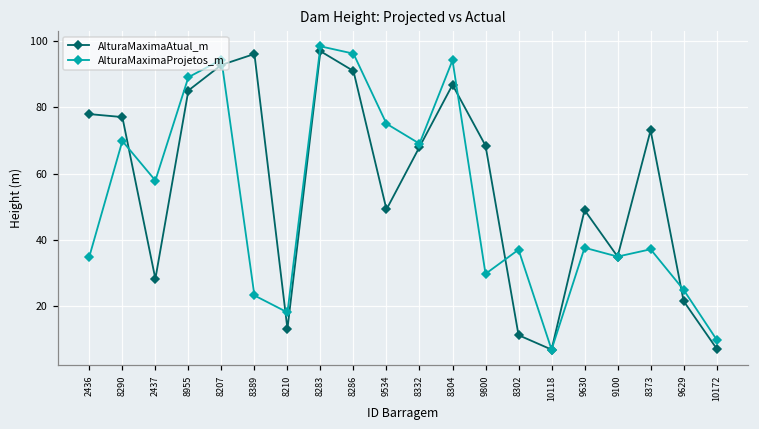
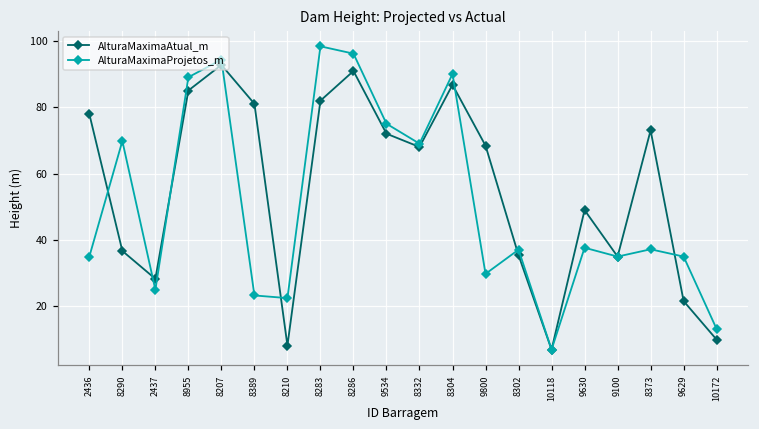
AlturaMaximaAtual_m, 8290: 77 -> 37
AlturaMaximaProjetos_m, 2437: 58 -> 25
AlturaMaximaAtual_m, 8389: 96 -> 81
AlturaMaximaAtual_m, 8210: 13 -> 8
AlturaMaximaProjetos_m, 8210: 18 -> 23
AlturaMaximaAtual_m, 8283: 97 -> 82
AlturaMaximaAtual_m, 9534: 49 -> 72
AlturaMaximaProjetos_m, 8304: 94 -> 90
AlturaMaximaAtual_m, 8302: 11 -> 35
AlturaMaximaProjetos_m, 9629: 25 -> 35
AlturaMaximaAtual_m, 10172: 7 -> 10
AlturaMaximaProjetos_m, 10172: 10 -> 13
